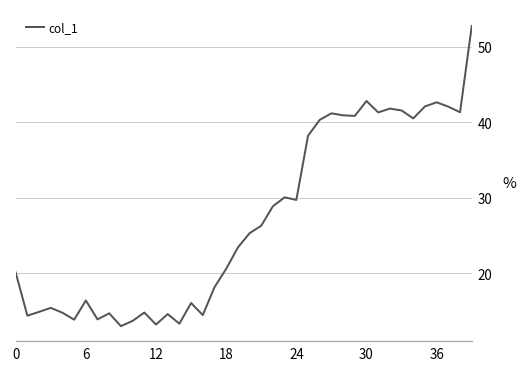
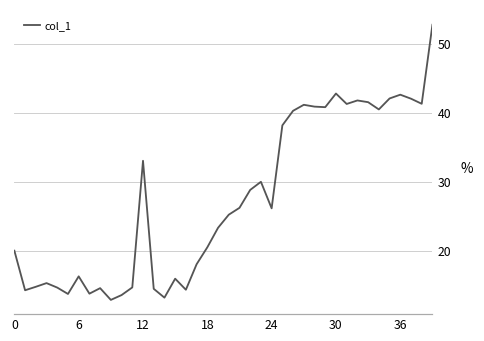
12: 13 -> 33
24: 30 -> 26
